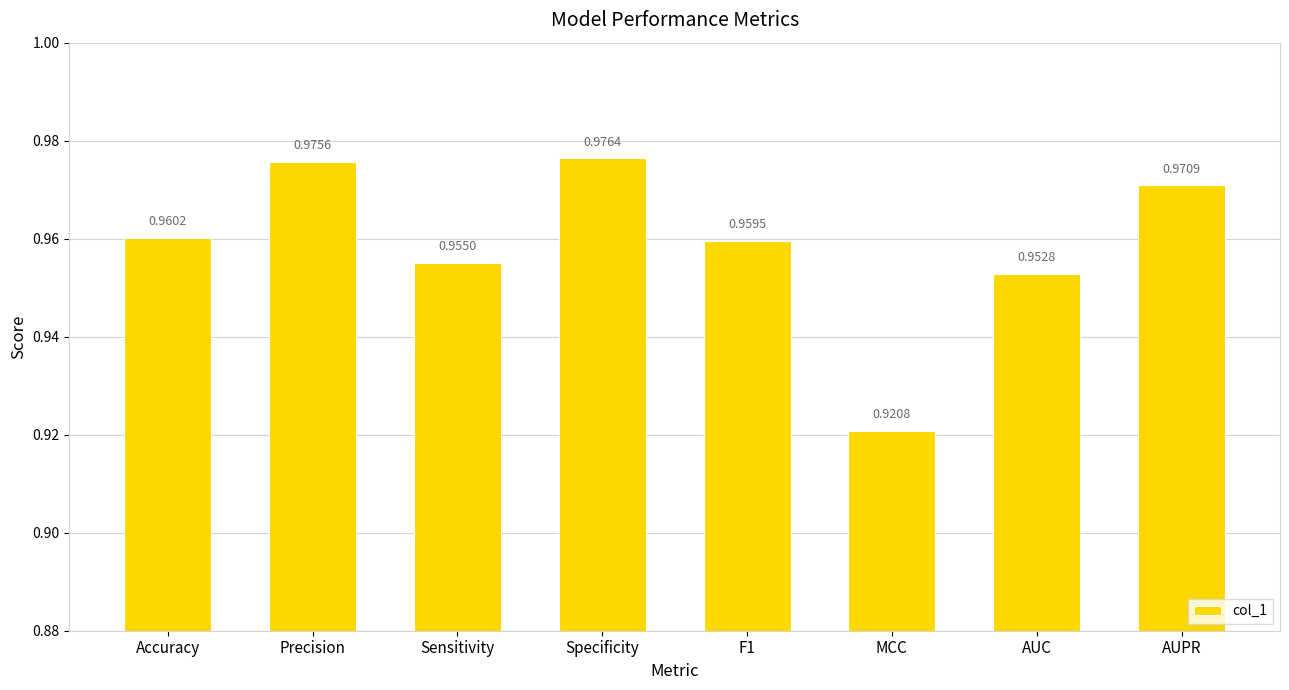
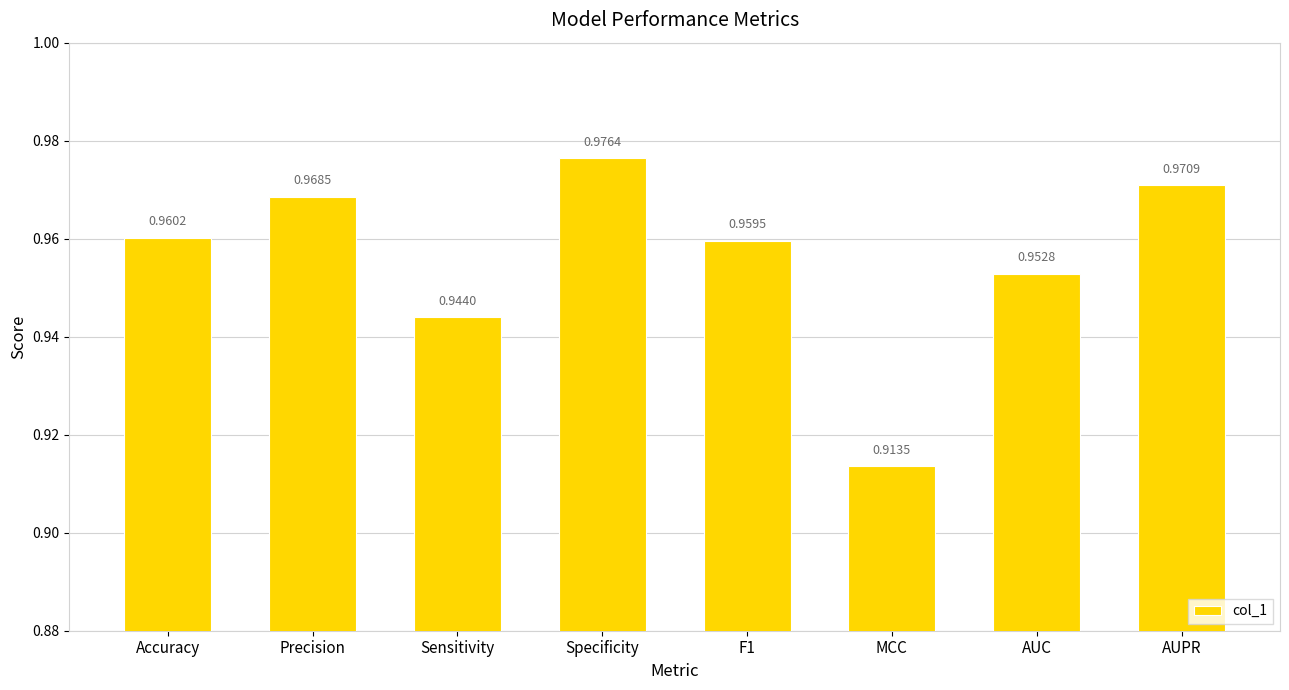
Precision: 0.9756 -> 0.9685
Sensitivity: 0.9550 -> 0.9440
MCC: 0.9208 -> 0.9135
